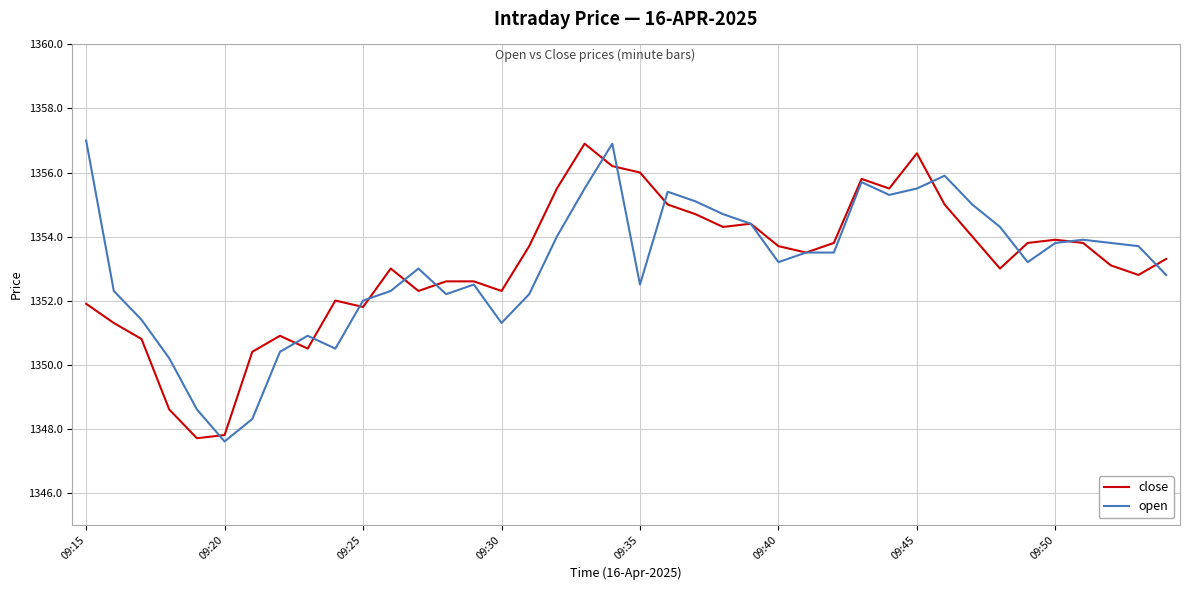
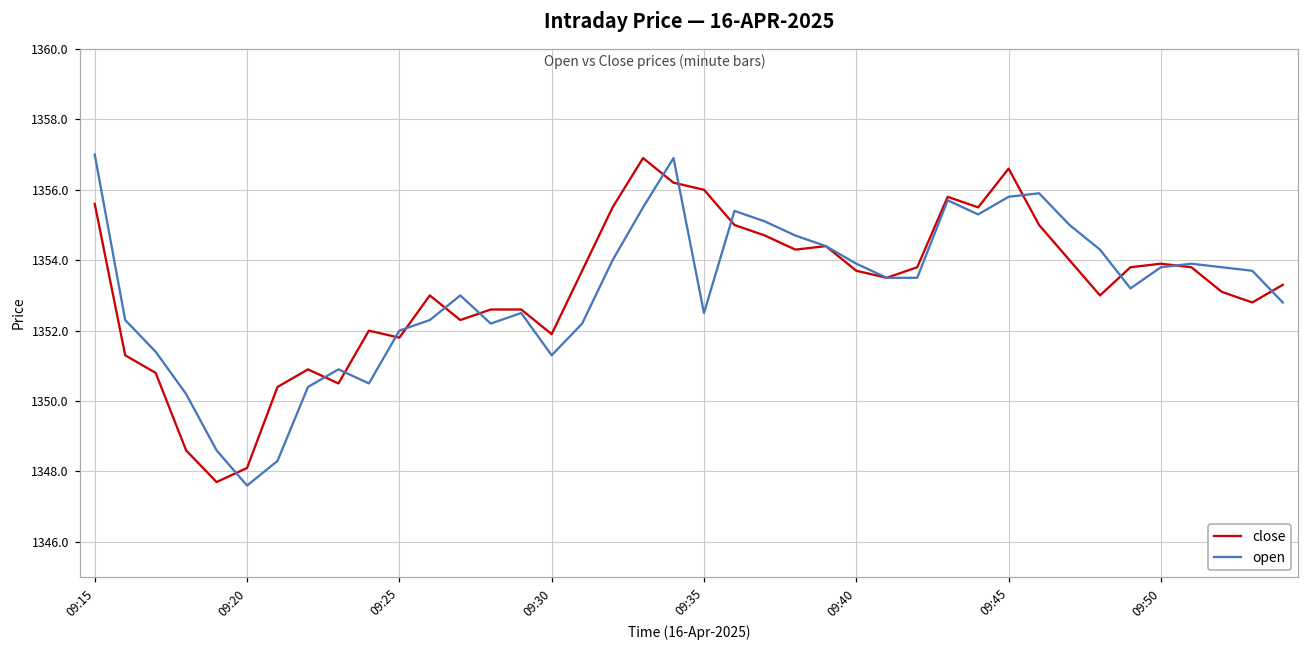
close, 09:15: 1351.9 -> 1355.6
close, 09:20: 1347.8 -> 1348.1
close, 09:30: 1352.3 -> 1351.9
open, 09:40: 1353.2 -> 1353.9
open, 09:45: 1355.5 -> 1355.8
